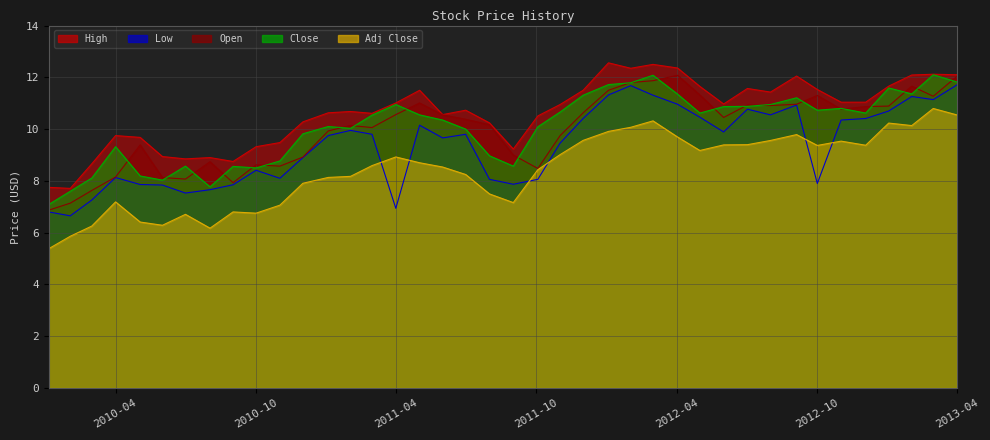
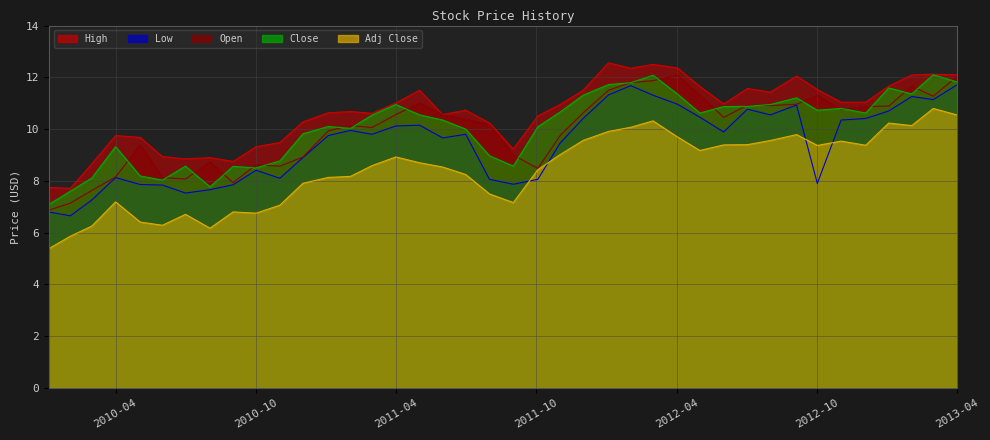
Low, 2011-04: 6.9 -> 10.1
